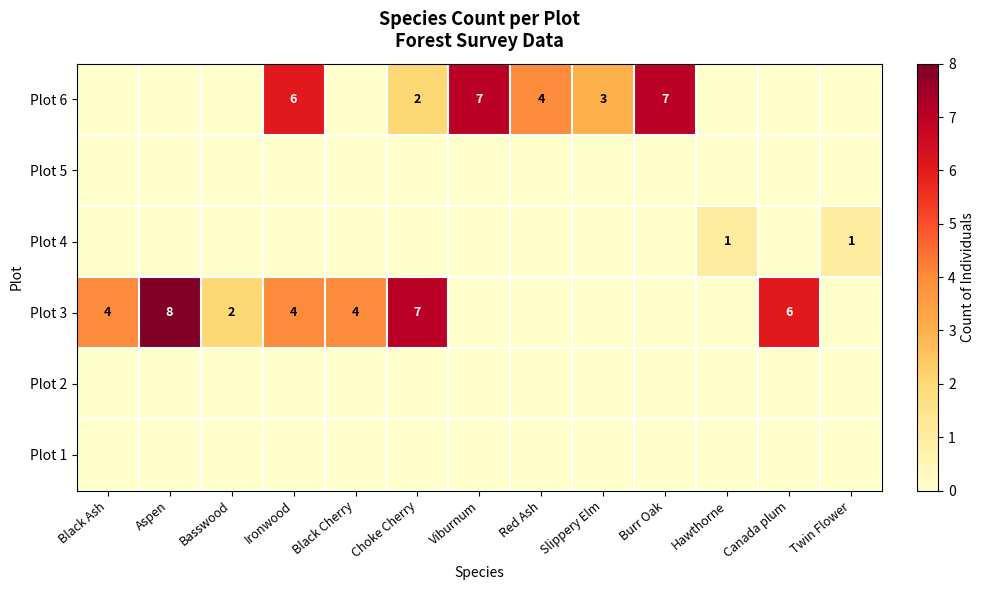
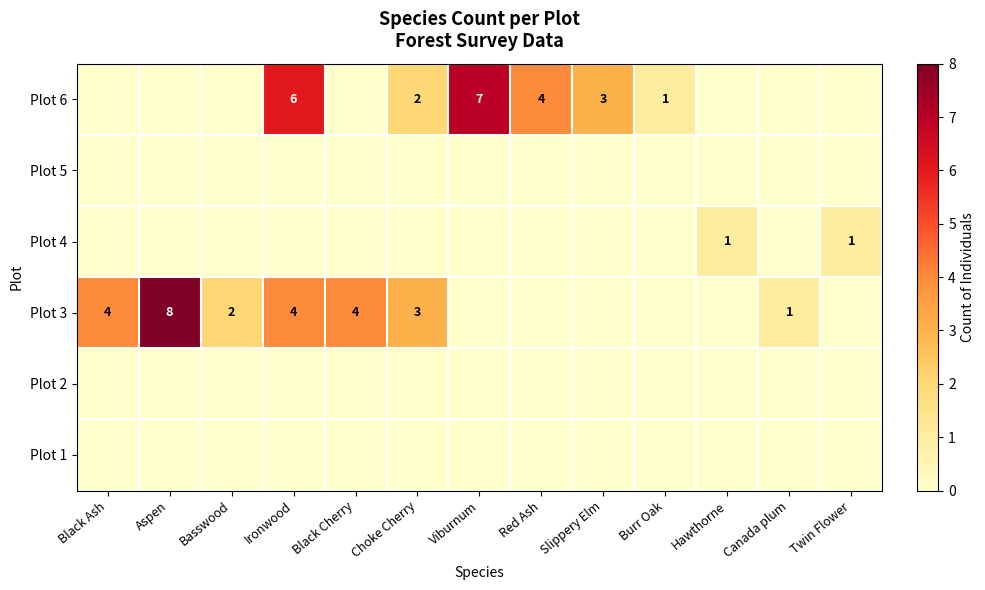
Plot 6, Burr Oak: 7 -> 1
Plot 3, Choke Cherry: 7 -> 3
Plot 3, Canada plum: 6 -> 1
